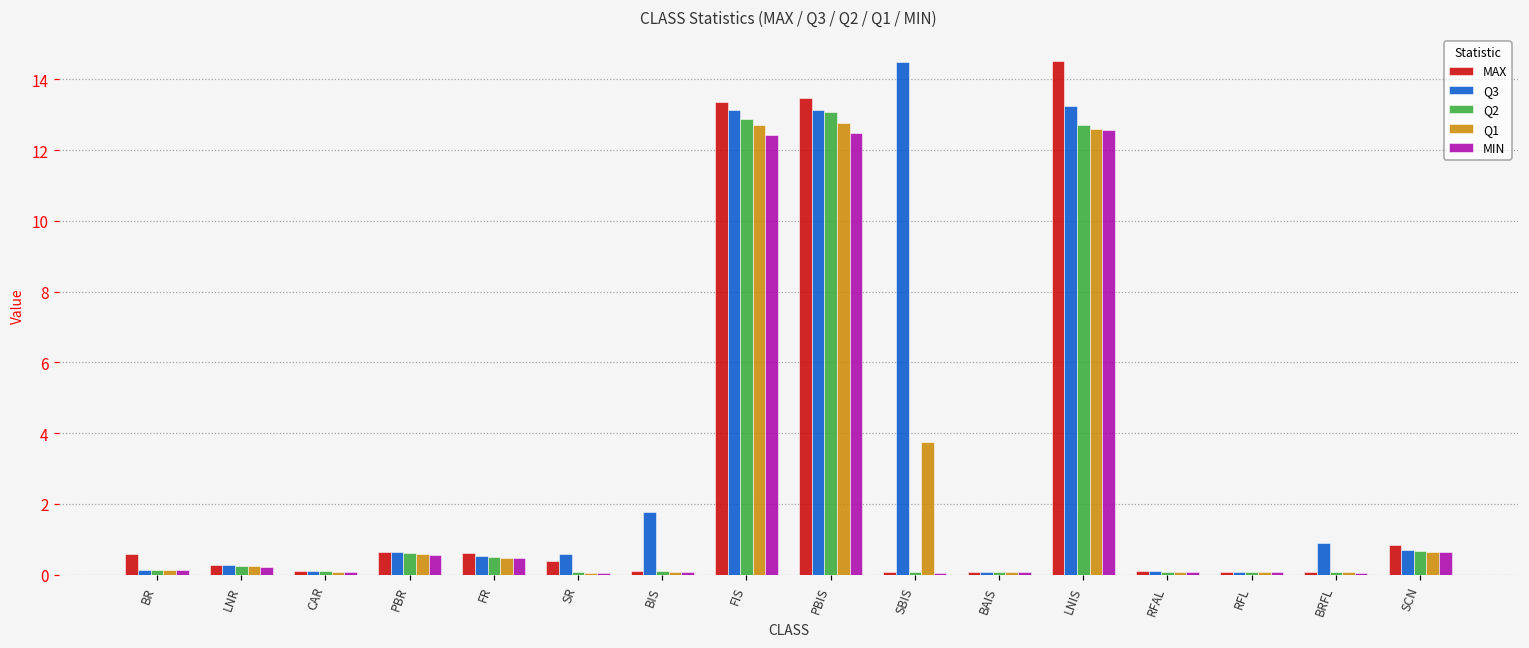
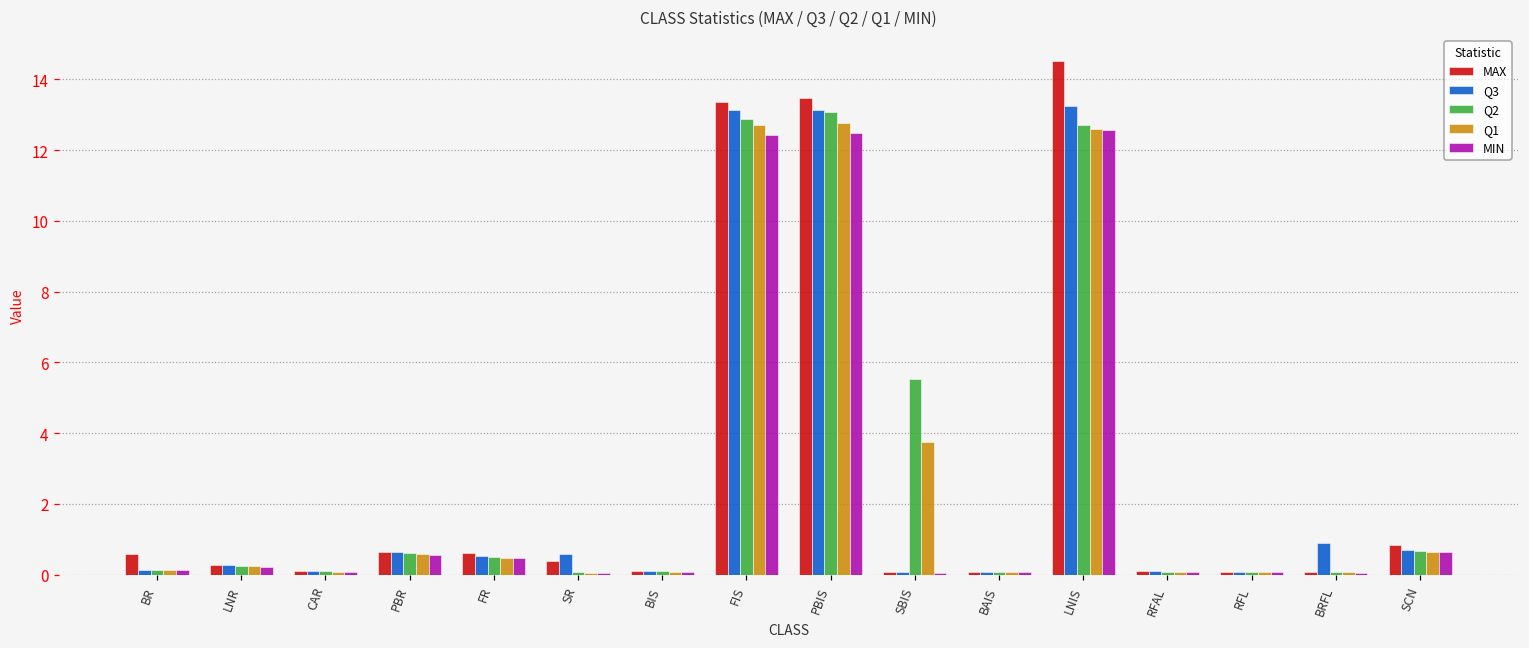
Q3, BIS: 1.8 -> 0.1
Q3, SBIS: 14.5 -> 0.1
Q2, SBIS: 0.1 -> 5.5
